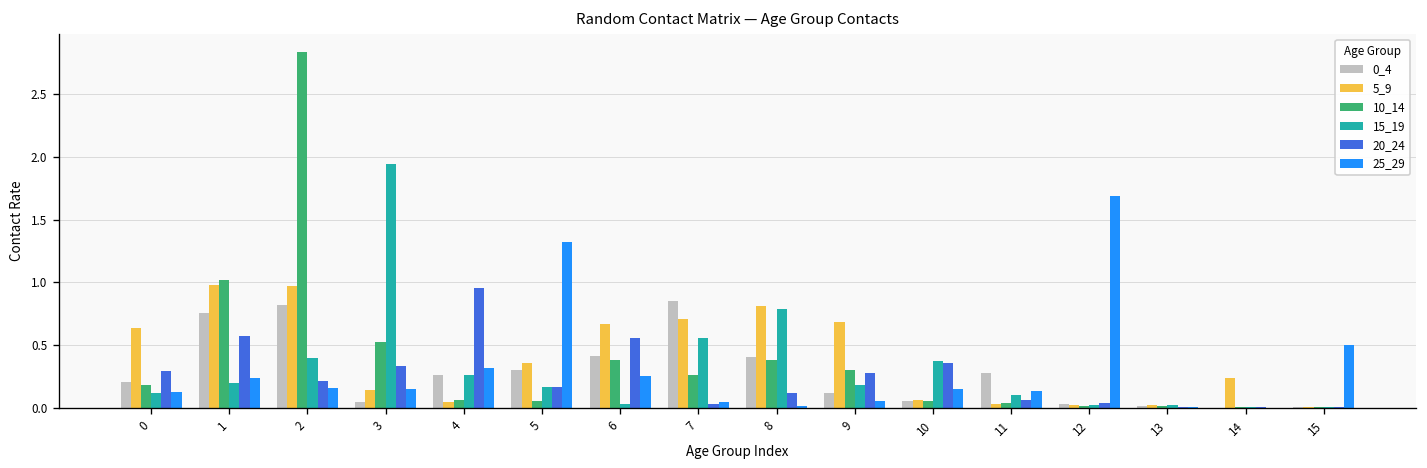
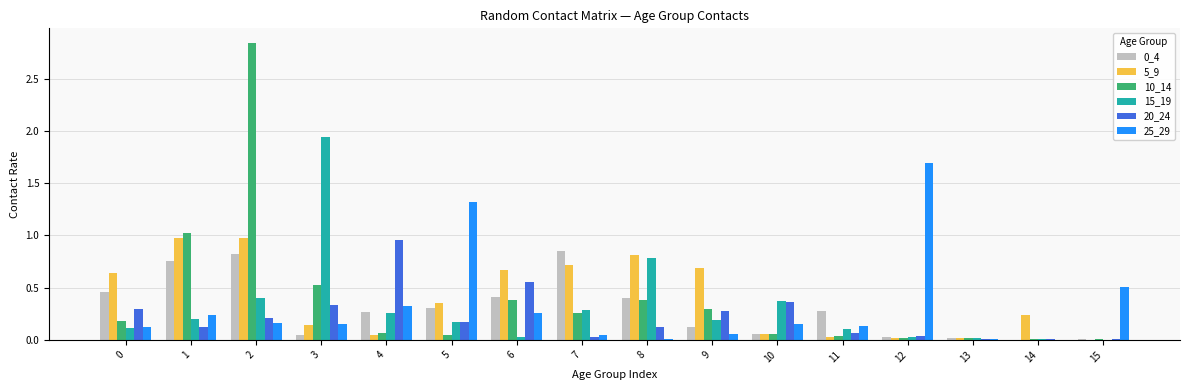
0_4, 0: 0.21 -> 0.46
20_24, 1: 0.57 -> 0.13
15_19, 7: 0.56 -> 0.28
